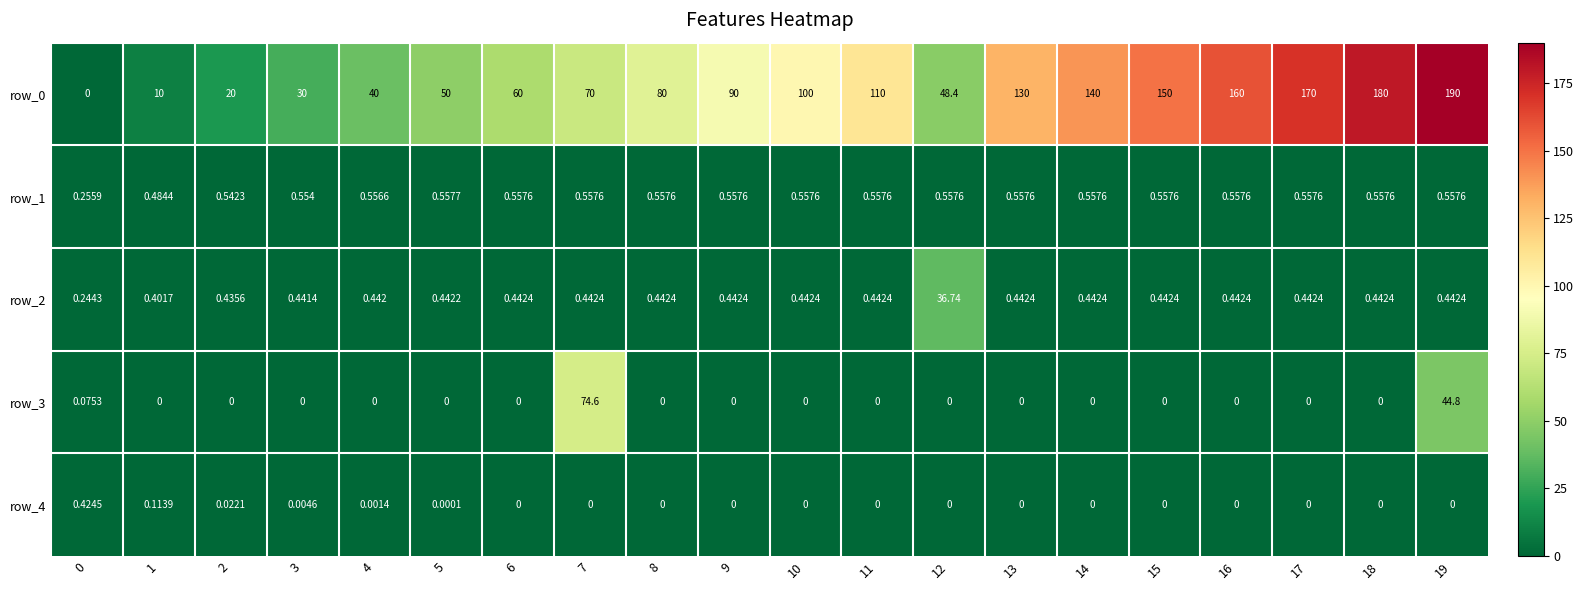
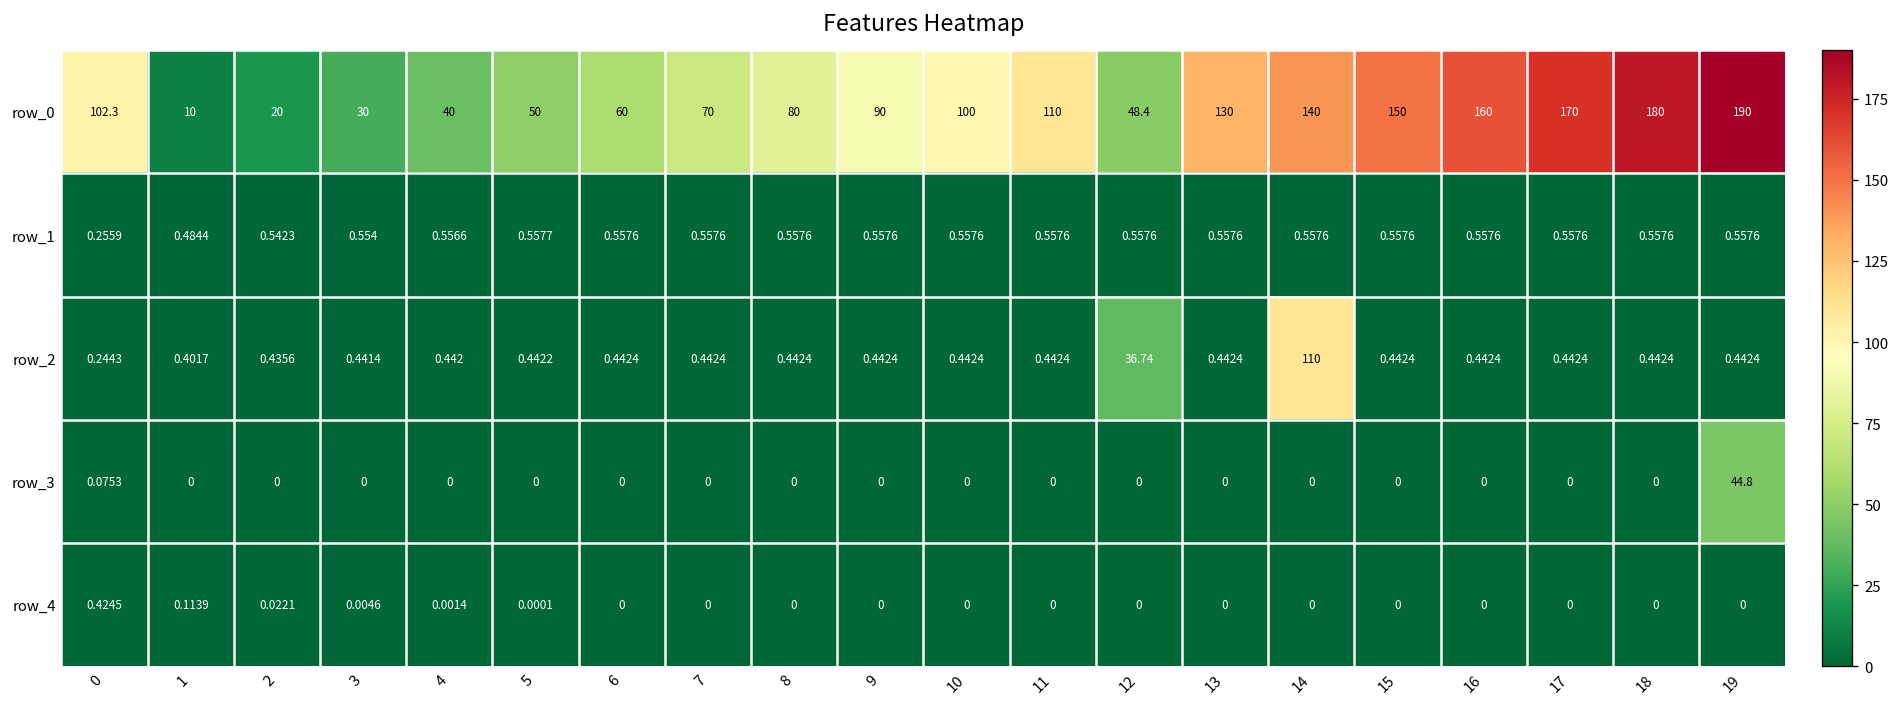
row_0, 0: 0 -> 102.3
row_2, 14: 0.4424 -> 110
row_3, 7: 74.6 -> 0
